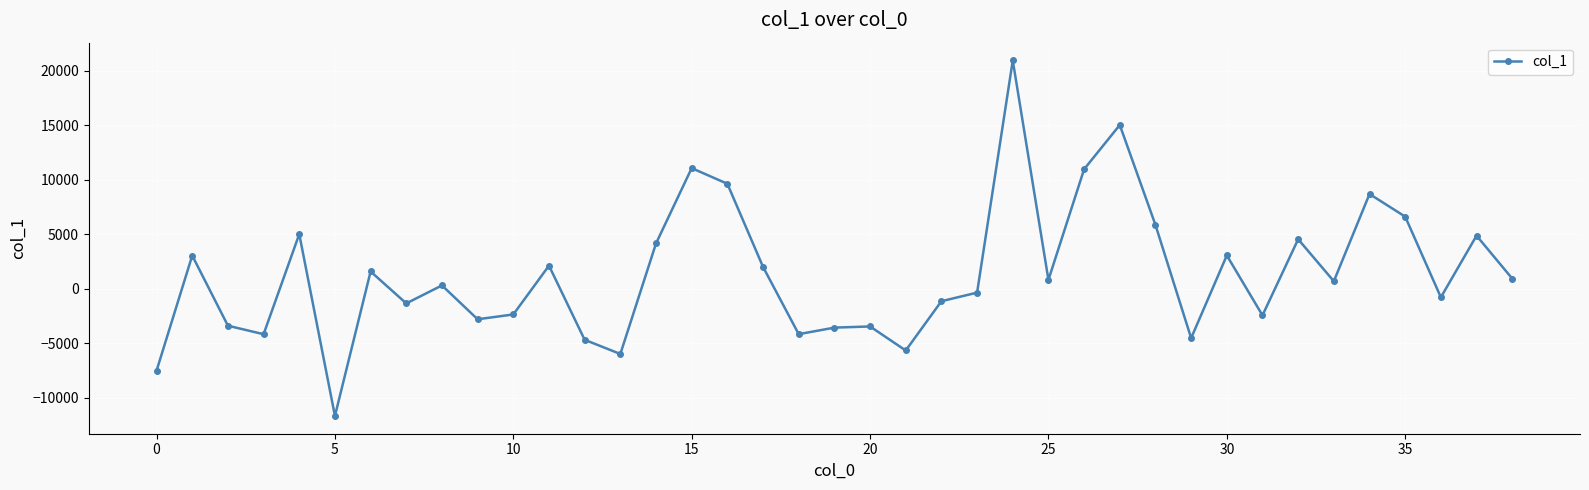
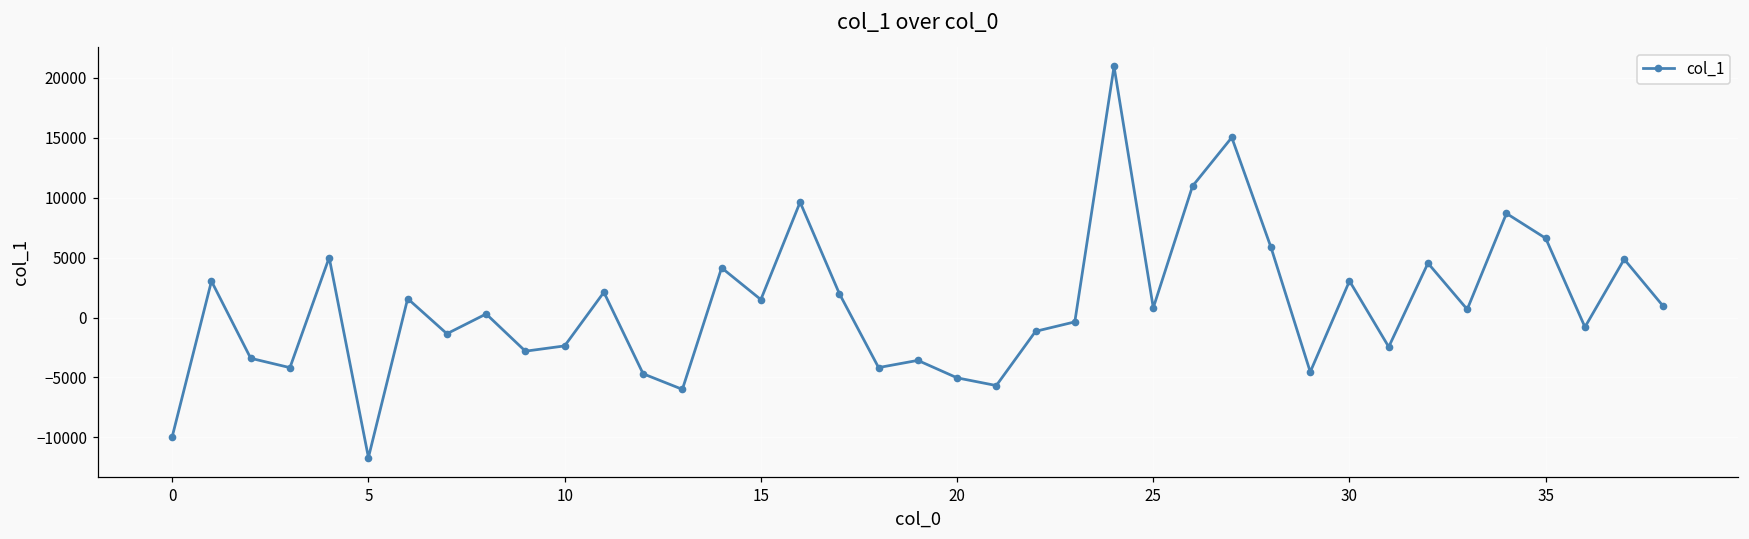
0: -7500 -> -9900
15: 11100 -> 1500
20: -3500 -> -5000
